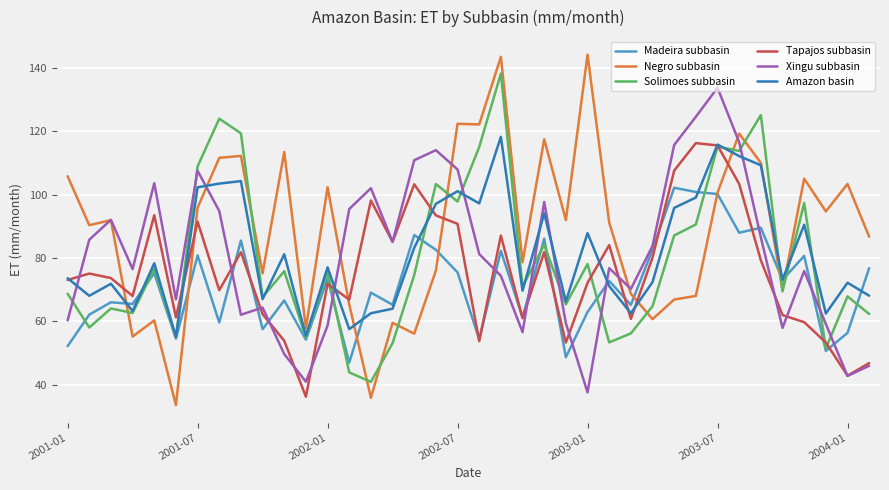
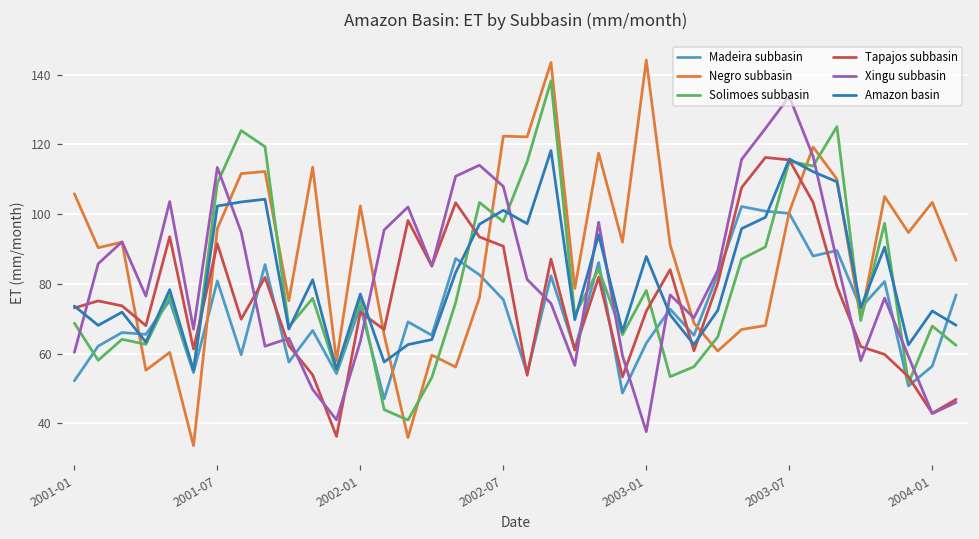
Xingu subbasin, 2001-07: 108 -> 113
Xingu subbasin, 2002-01: 59 -> 63
